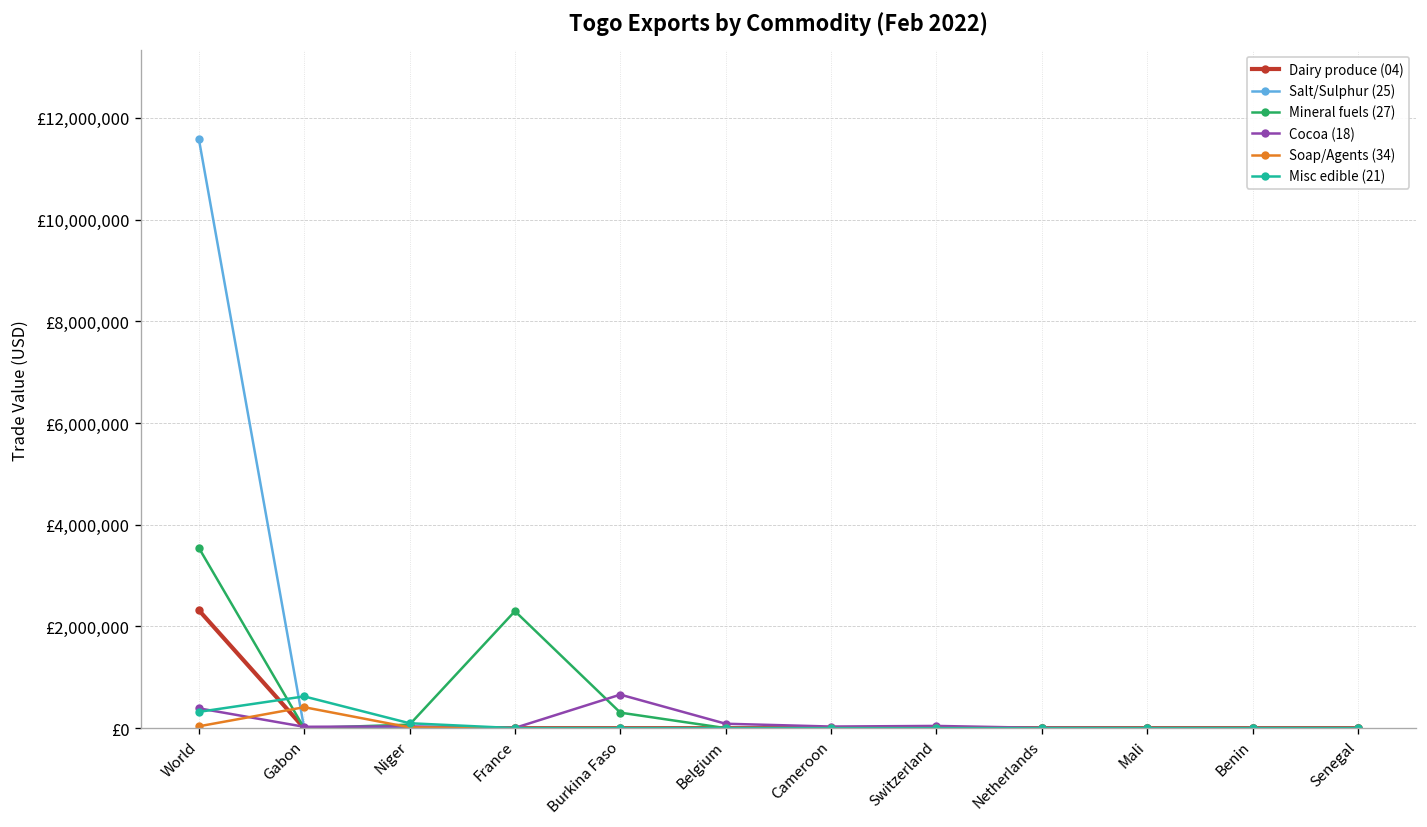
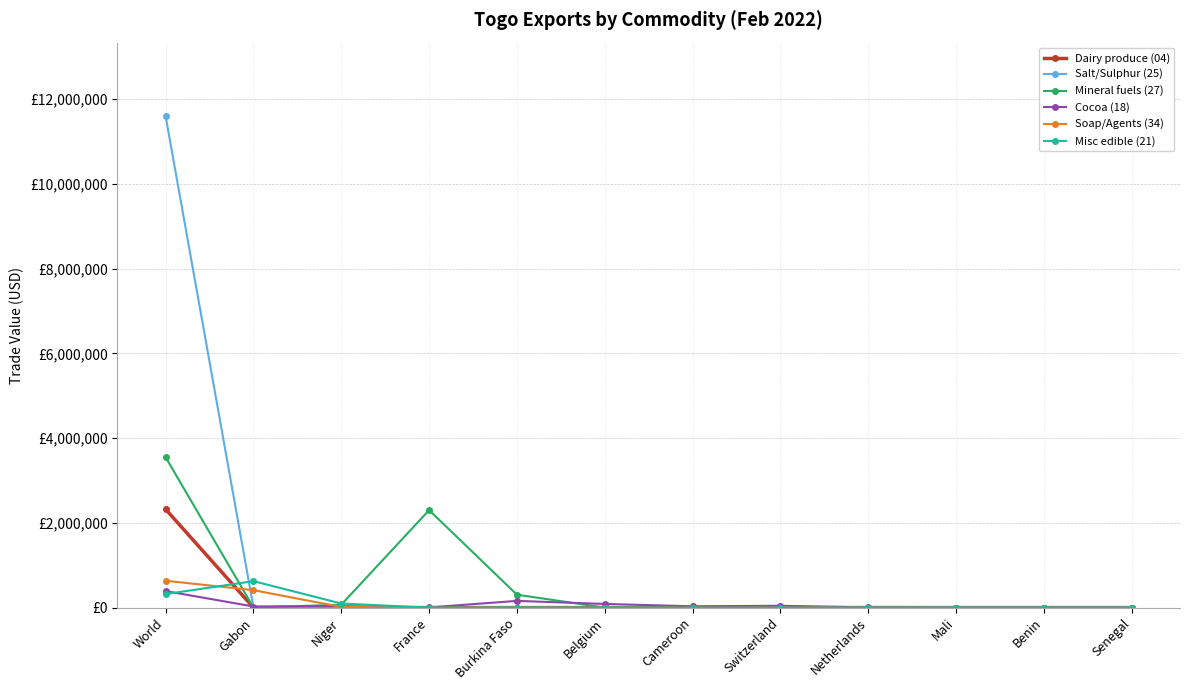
Soap/Agents (34), World: £0 -> £600,000
Cocoa (18), Burkina Faso: £700,000 -> £200,000
